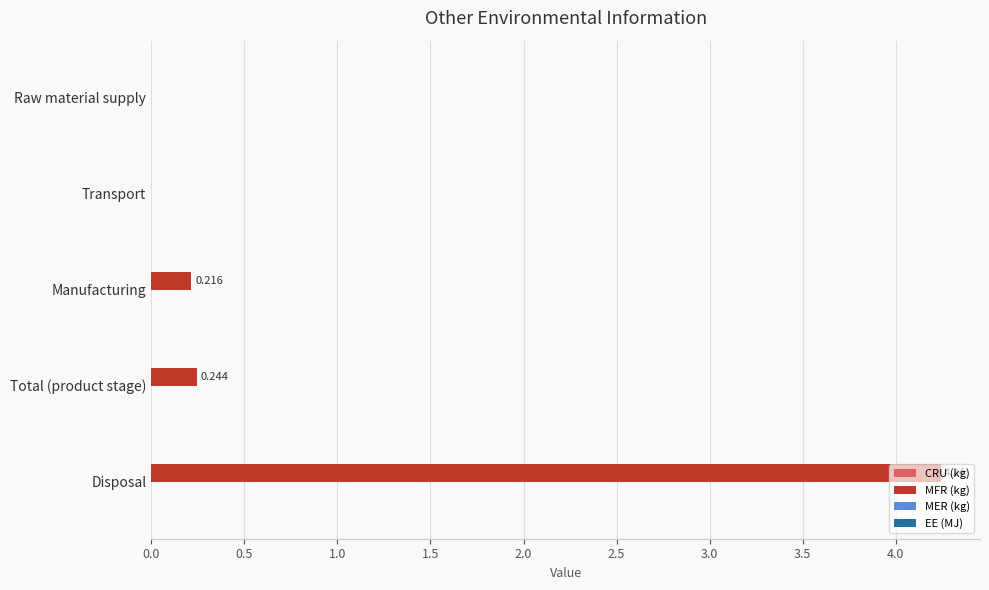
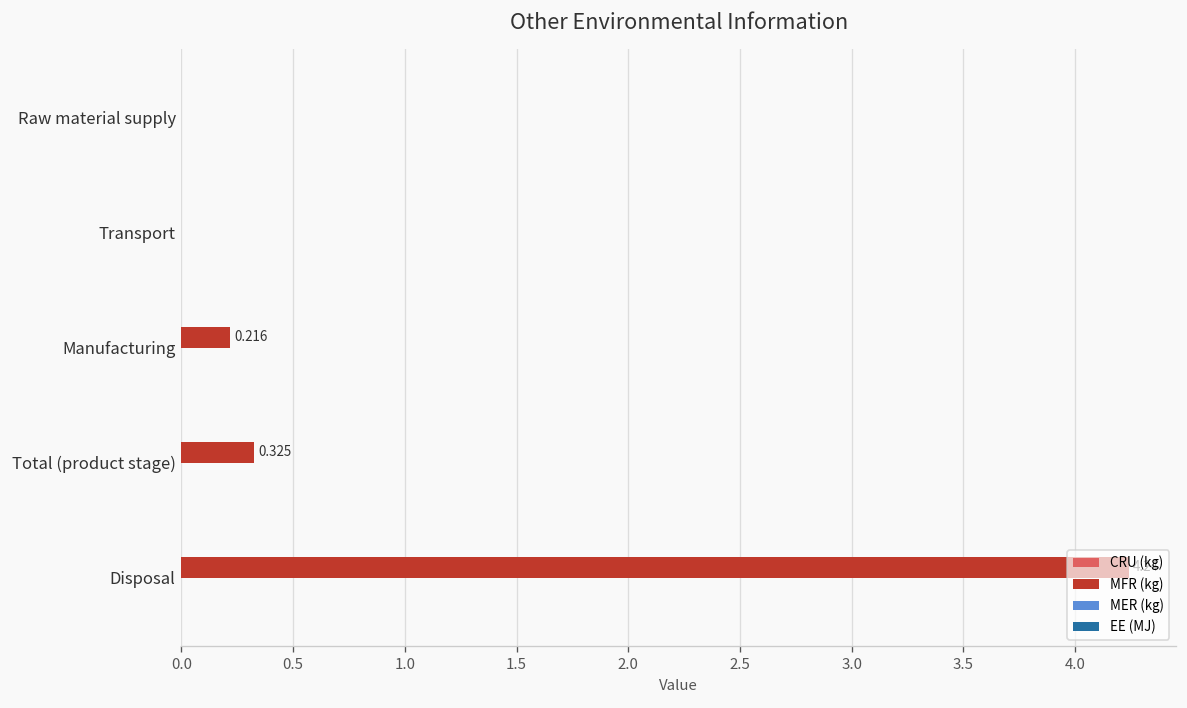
MFR (kg), Total (product stage): 0.244 -> 0.325
